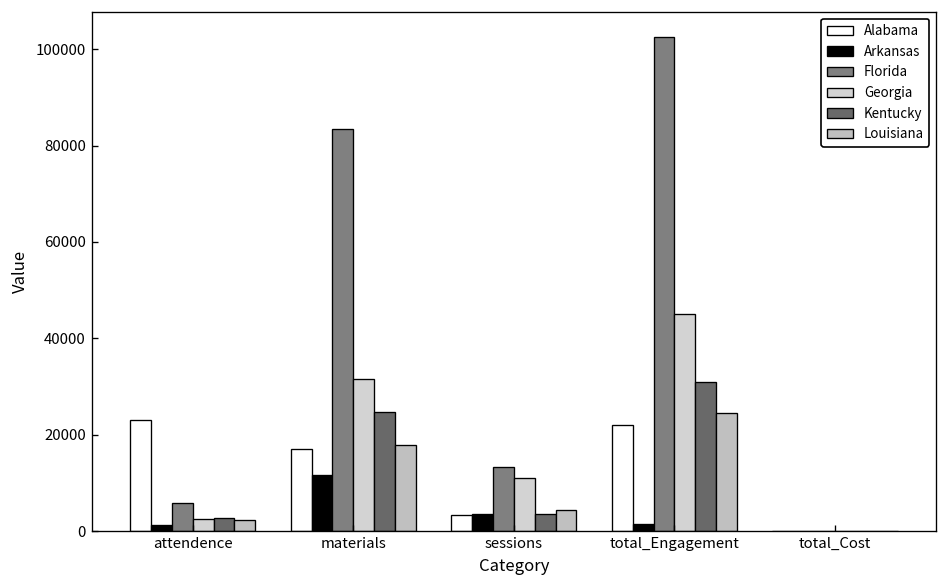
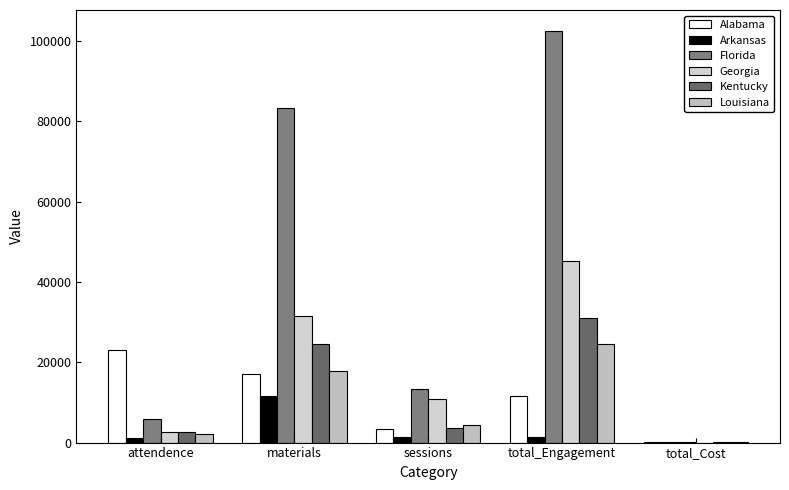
Arkansas, sessions: 4000 -> 1000
Alabama, total_Engagement: 22000 -> 12000
